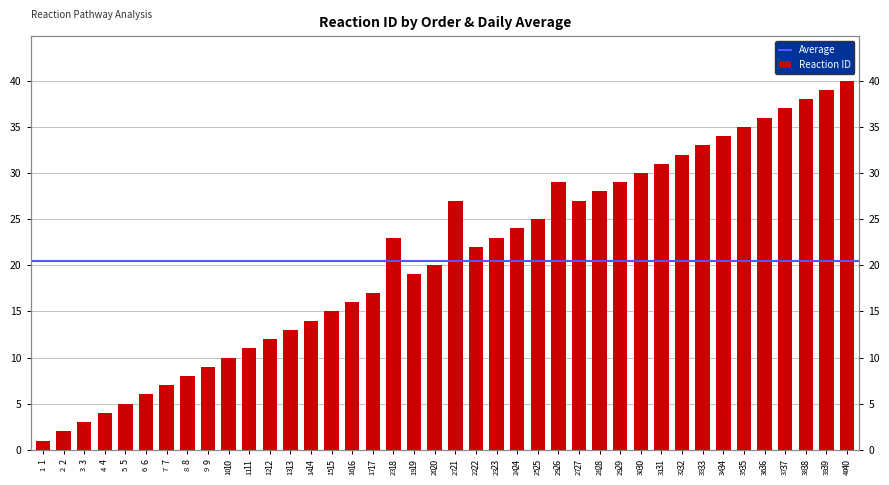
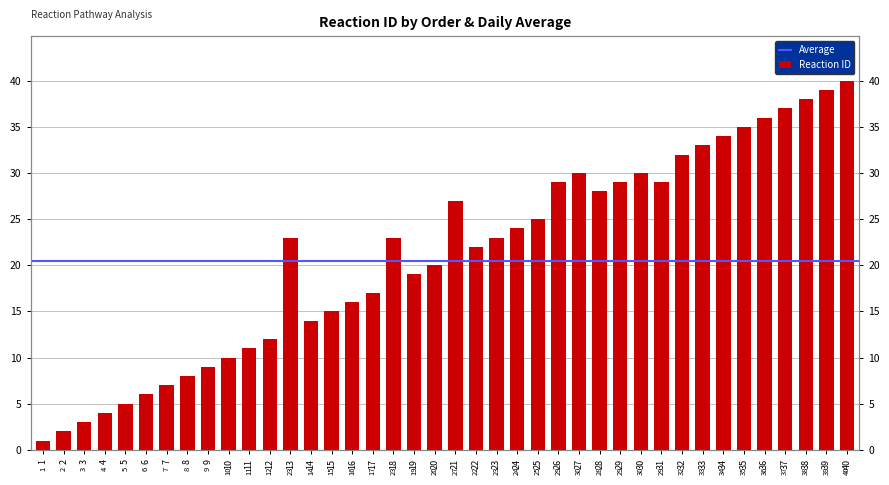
13: 13 -> 23
27: 27 -> 30
31: 31 -> 29
